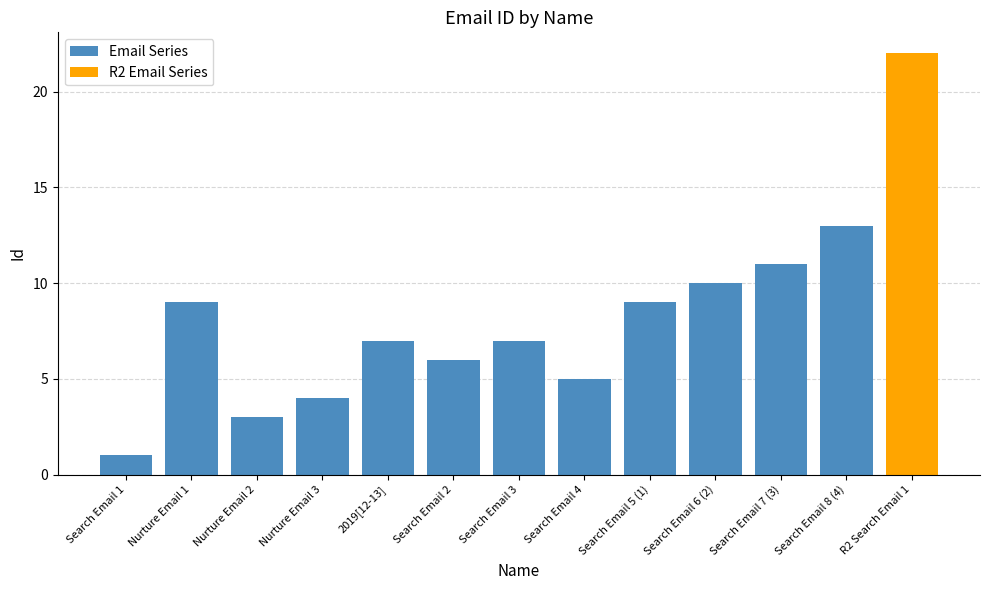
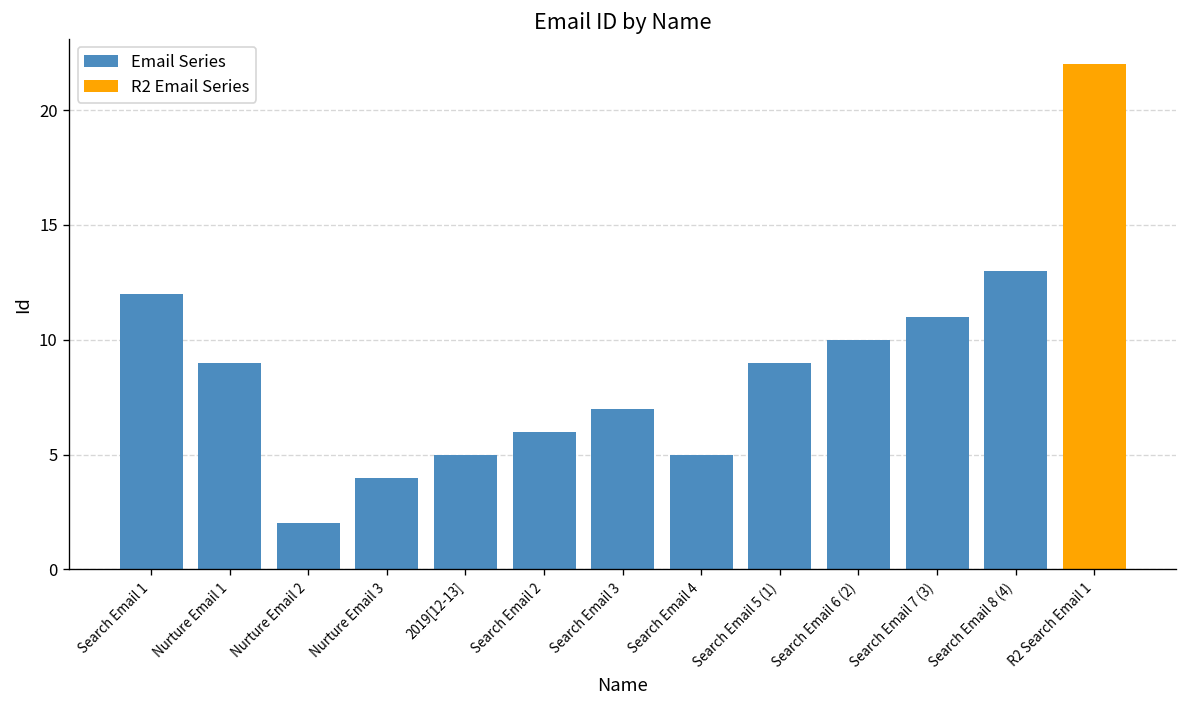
Email Series, Search Email 1: 1 -> 12
Email Series, Nurture Email 2: 3 -> 2
Email Series, 2019[12-13]: 7 -> 5
